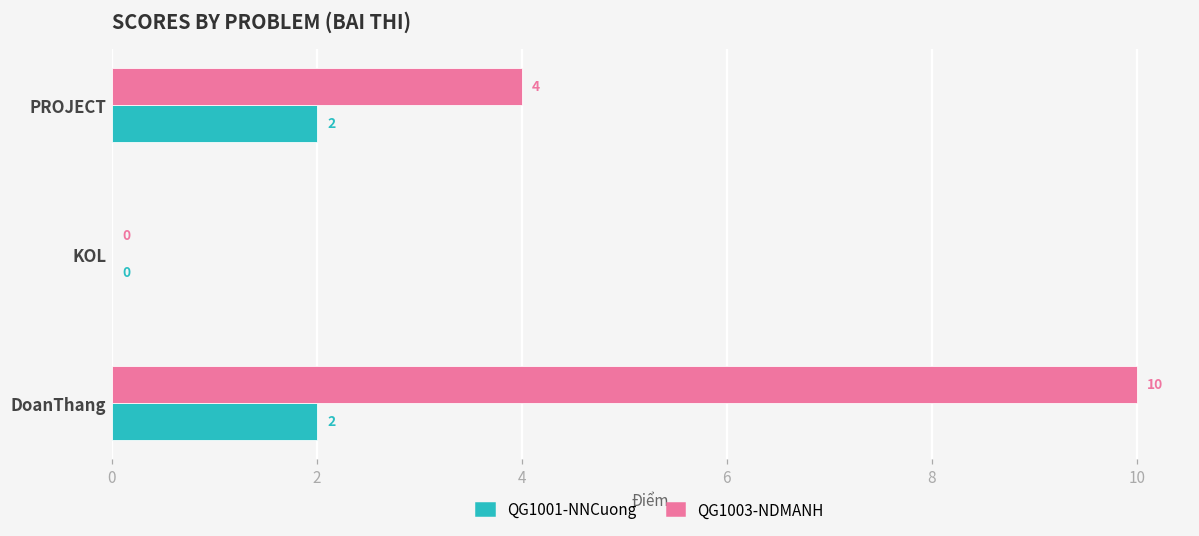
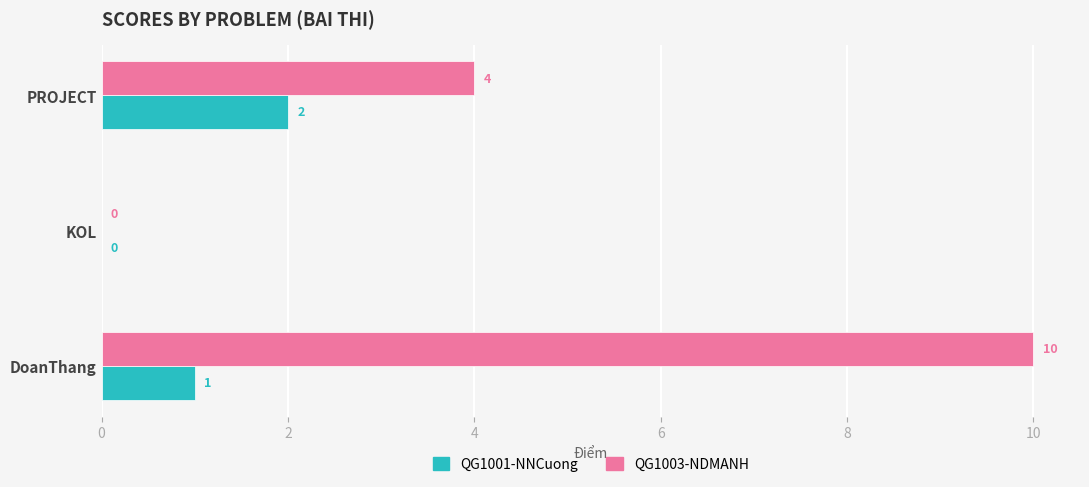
QG1001-NNCuong, DoanThang: 2 -> 1
